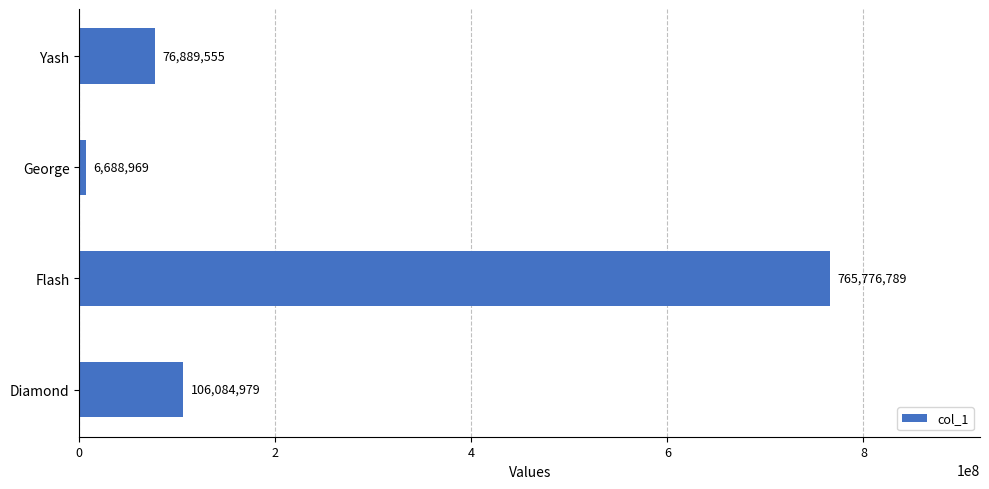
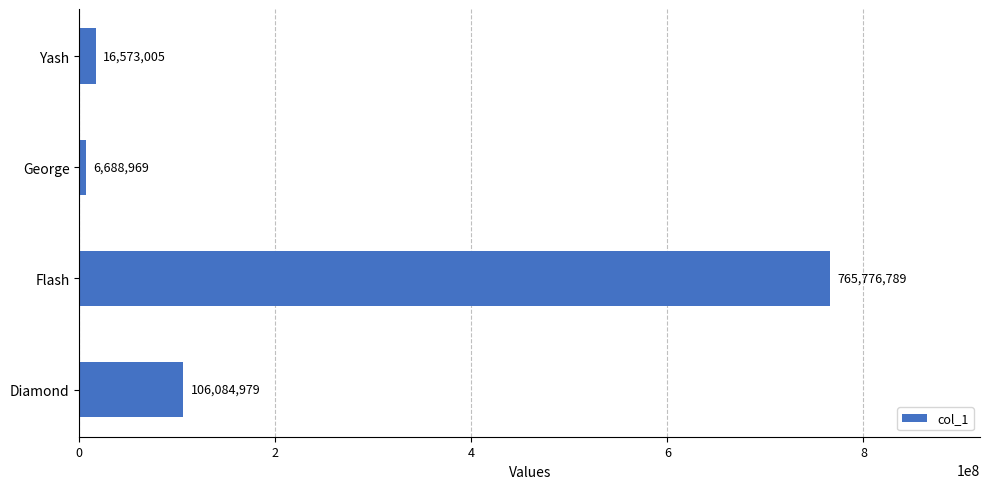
Yash: 76,889,555 -> 16,573,005
